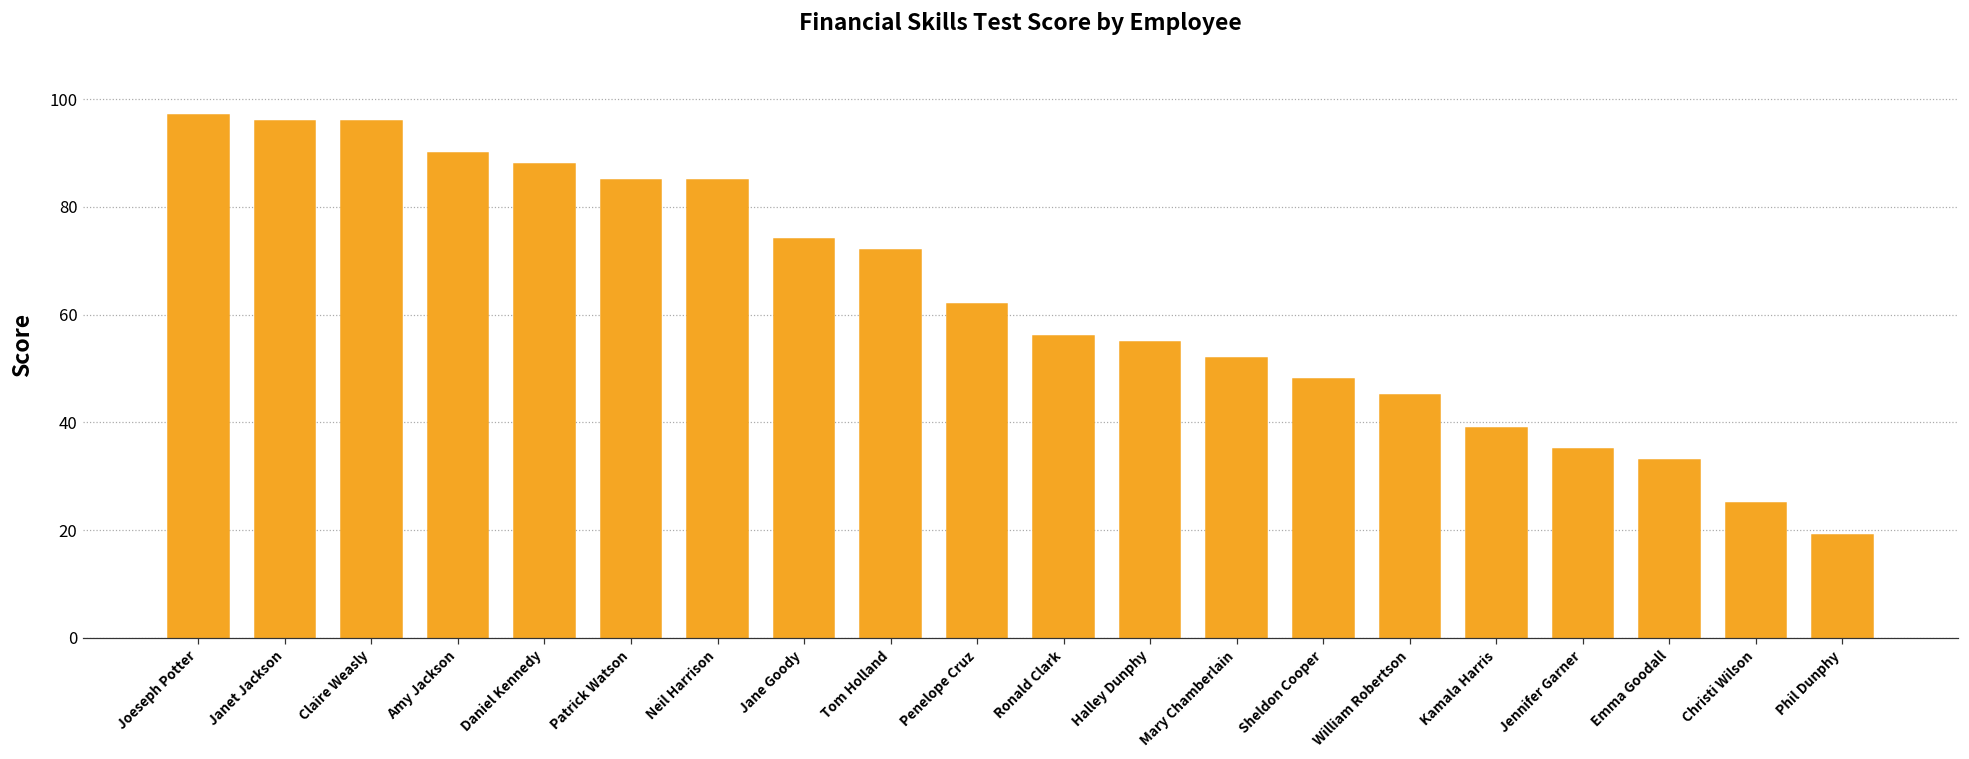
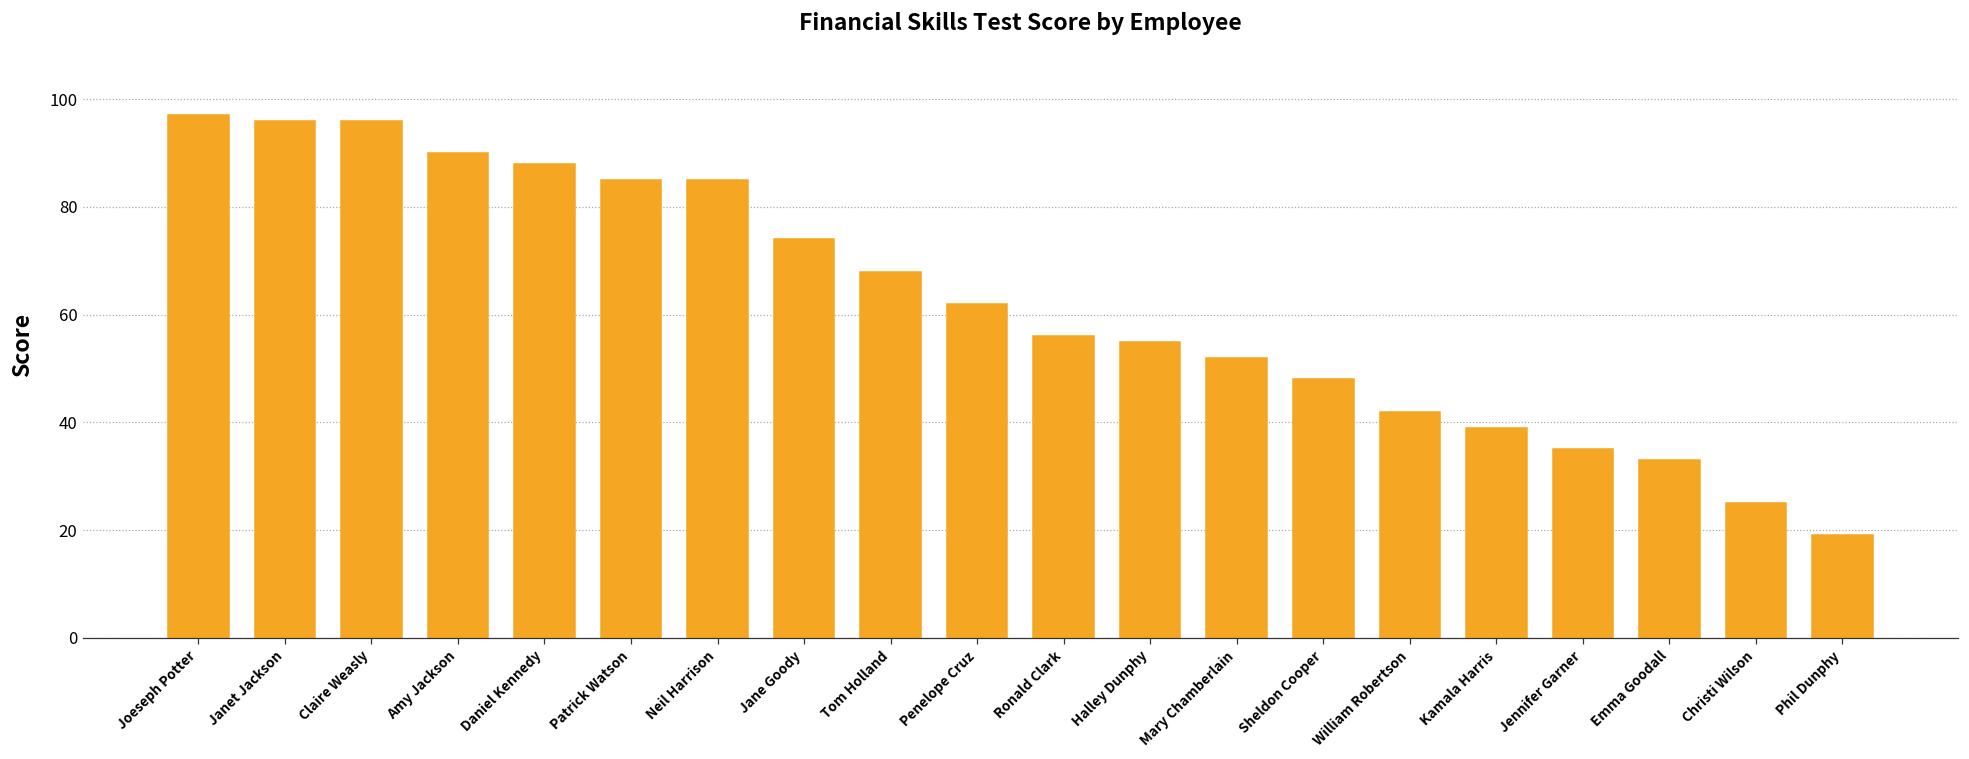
Tom Holland: 72 -> 68
William Robertson: 45 -> 42
